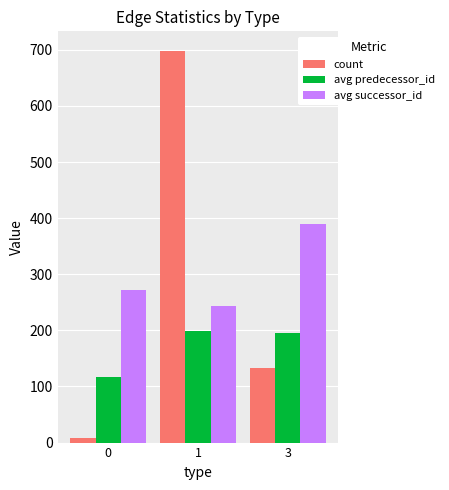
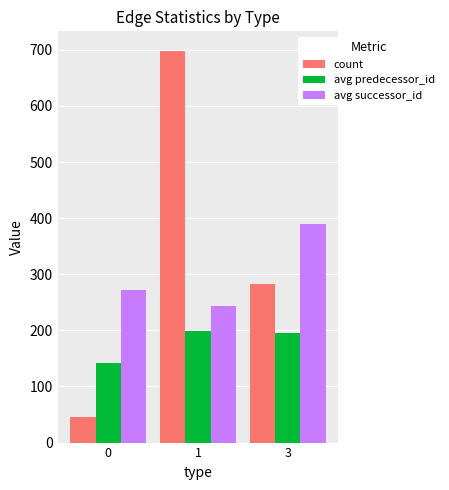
count, 0: 10 -> 50
avg predecessor_id, 0: 120 -> 140
count, 3: 130 -> 280
